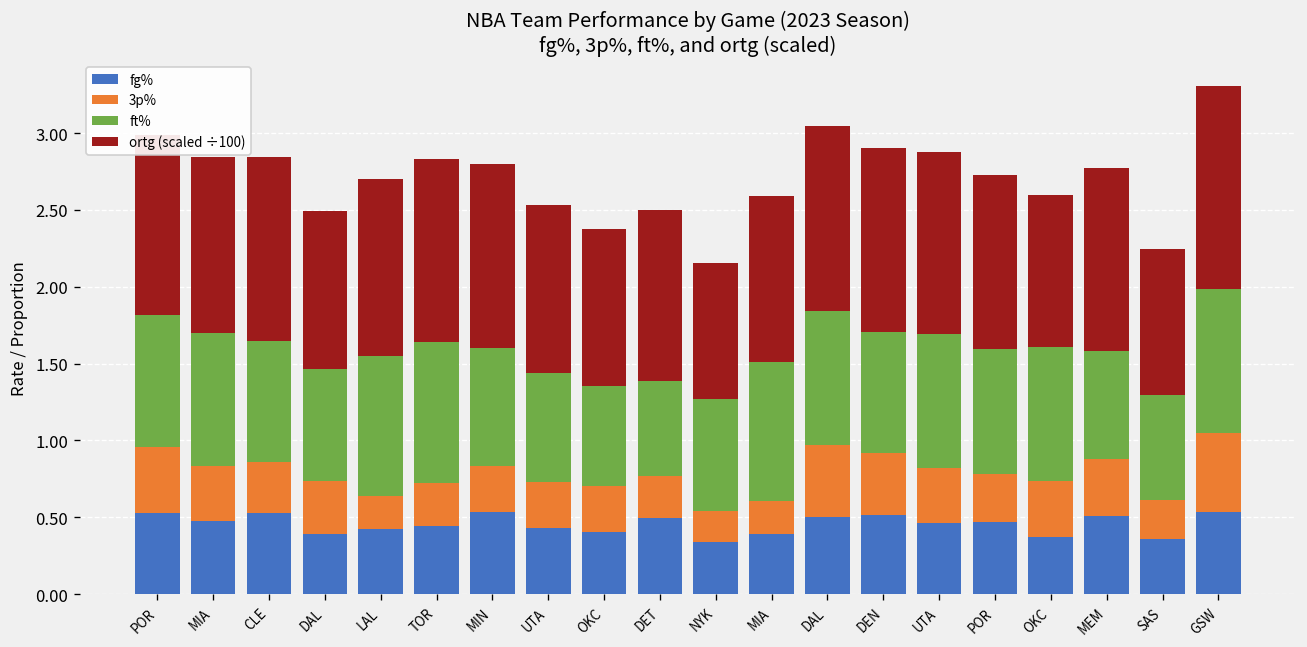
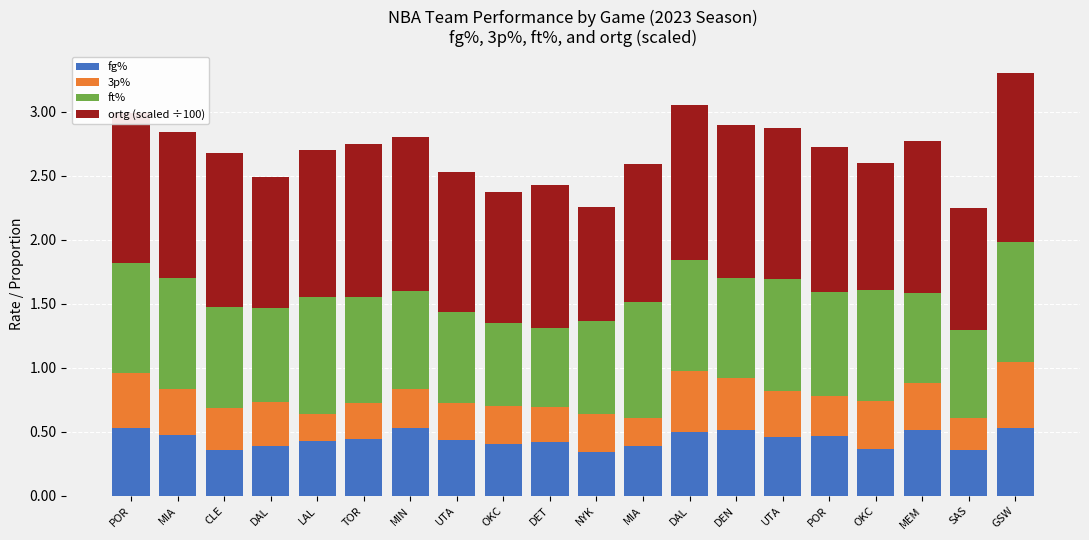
fg%, CLE: 0.53 -> 0.36
ft%, TOR: 0.92 -> 0.83
fg%, DET: 0.49 -> 0.42
3p%, NYK: 0.2 -> 0.3
